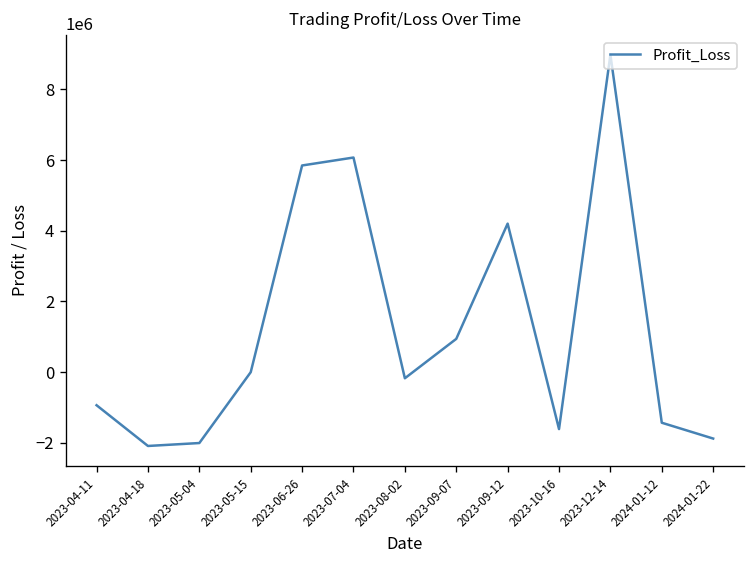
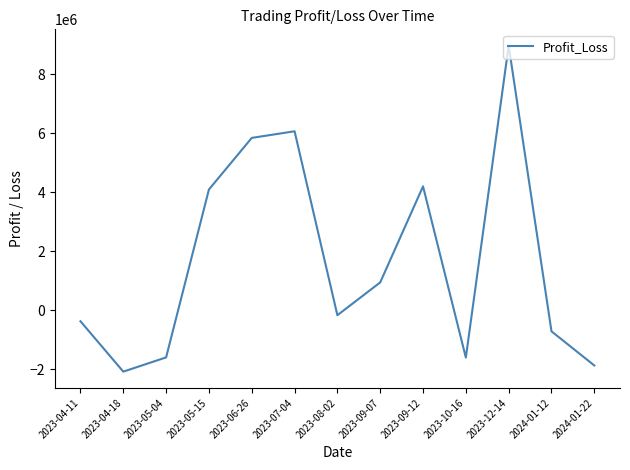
2023-04-11: -900000 -> -400000
2023-05-04: -2000000 -> -1600000
2023-05-15: 0 -> 4100000
2024-01-12: -1400000 -> -700000
